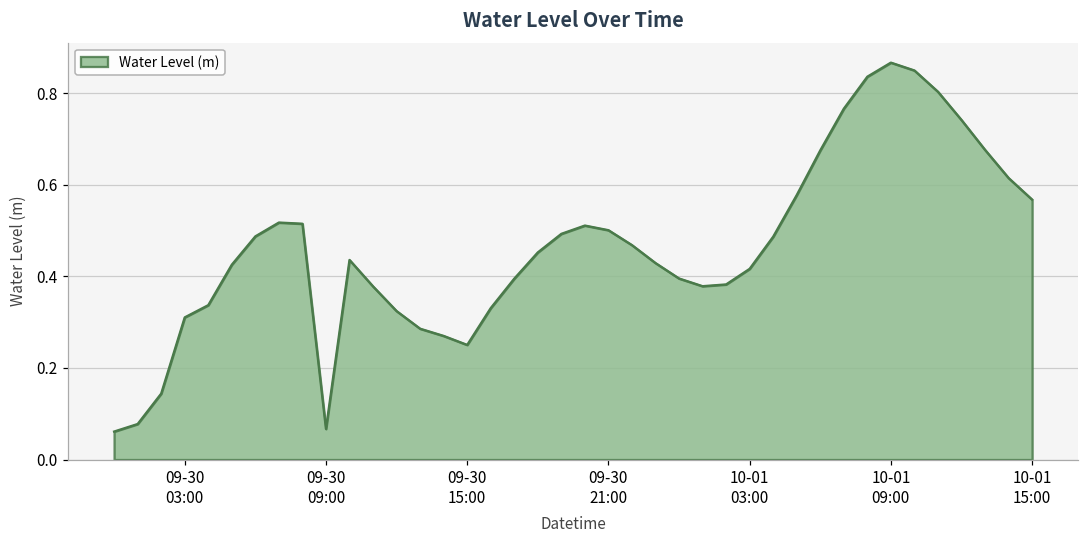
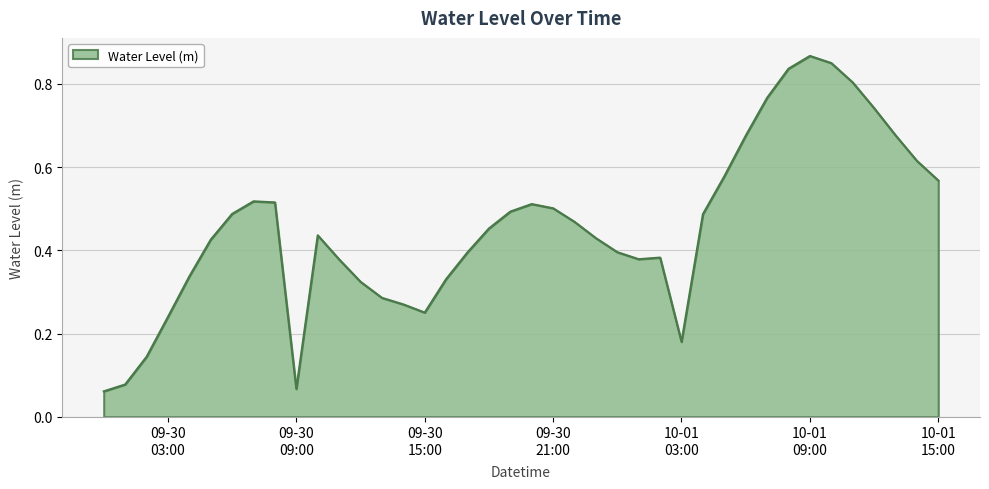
09-30 03:00: 0.31 -> 0.24
10-01 03:00: 0.42 -> 0.18
